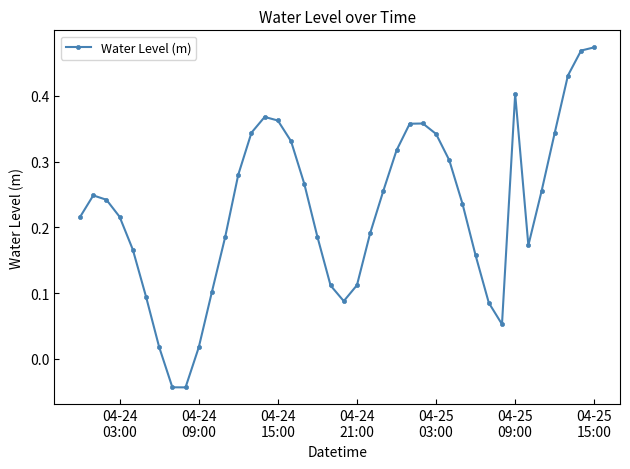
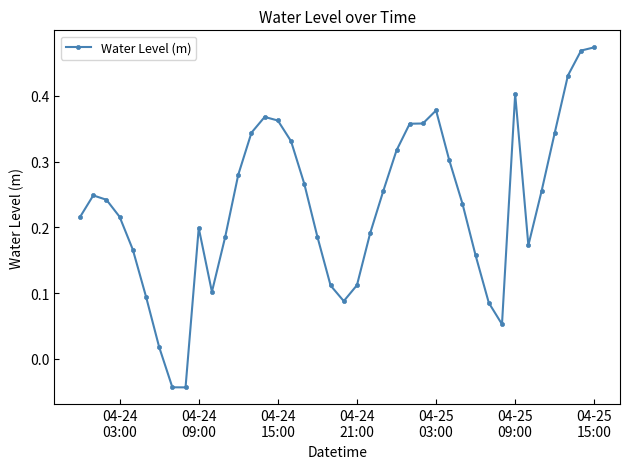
04-24 09:00: 0.02 -> 0.20
04-25 03:00: 0.34 -> 0.38
